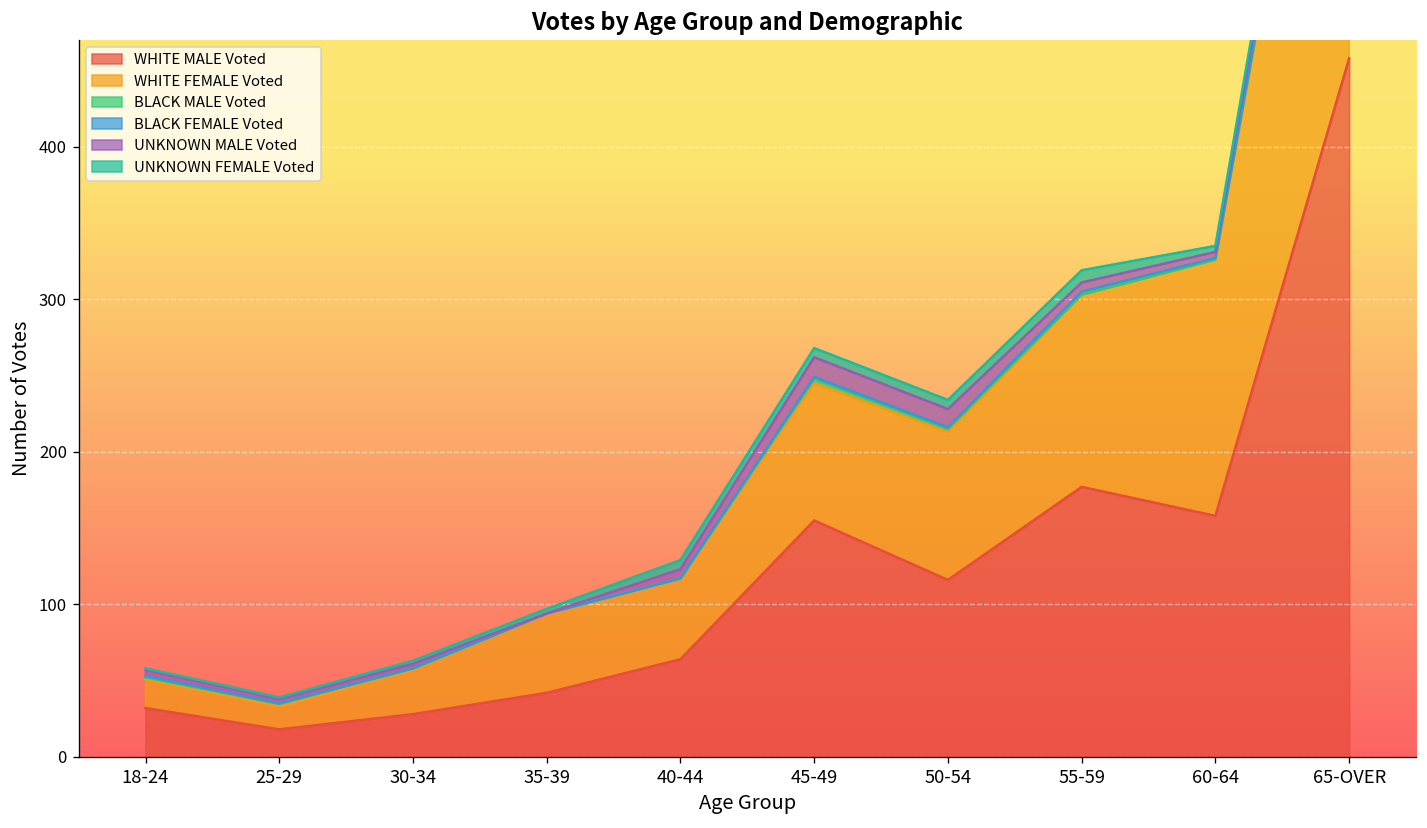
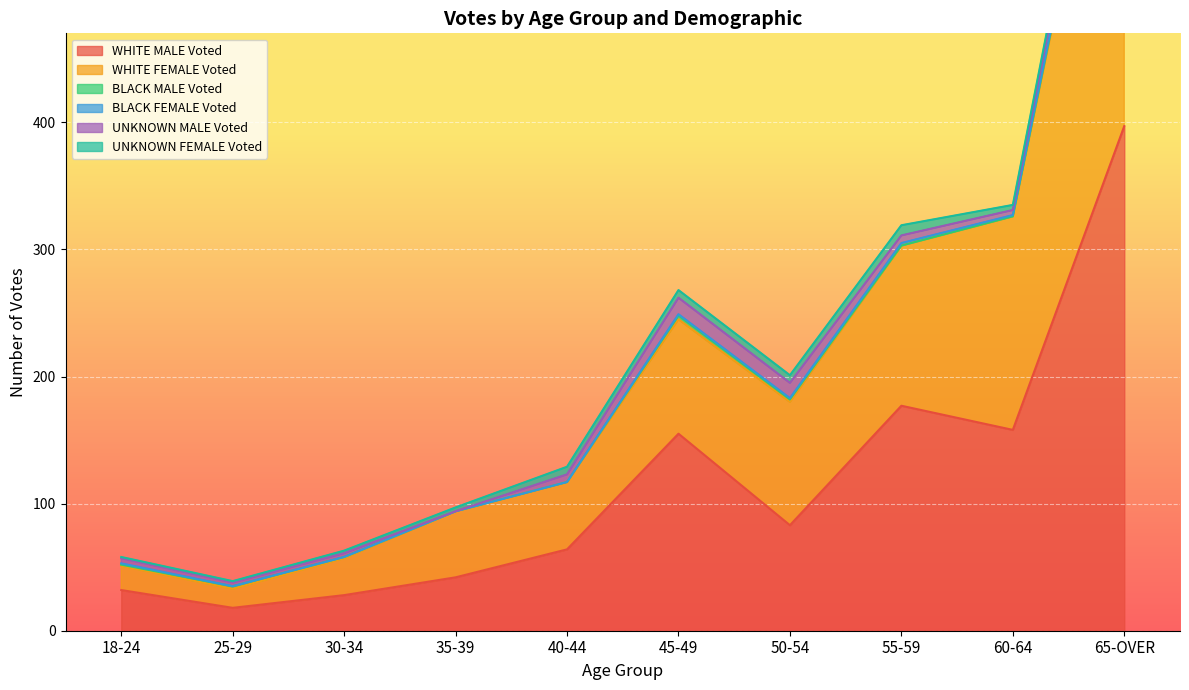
WHITE MALE Voted, 50-54: 116 -> 83
WHITE MALE Voted, 65-OVER: 458 -> 397
